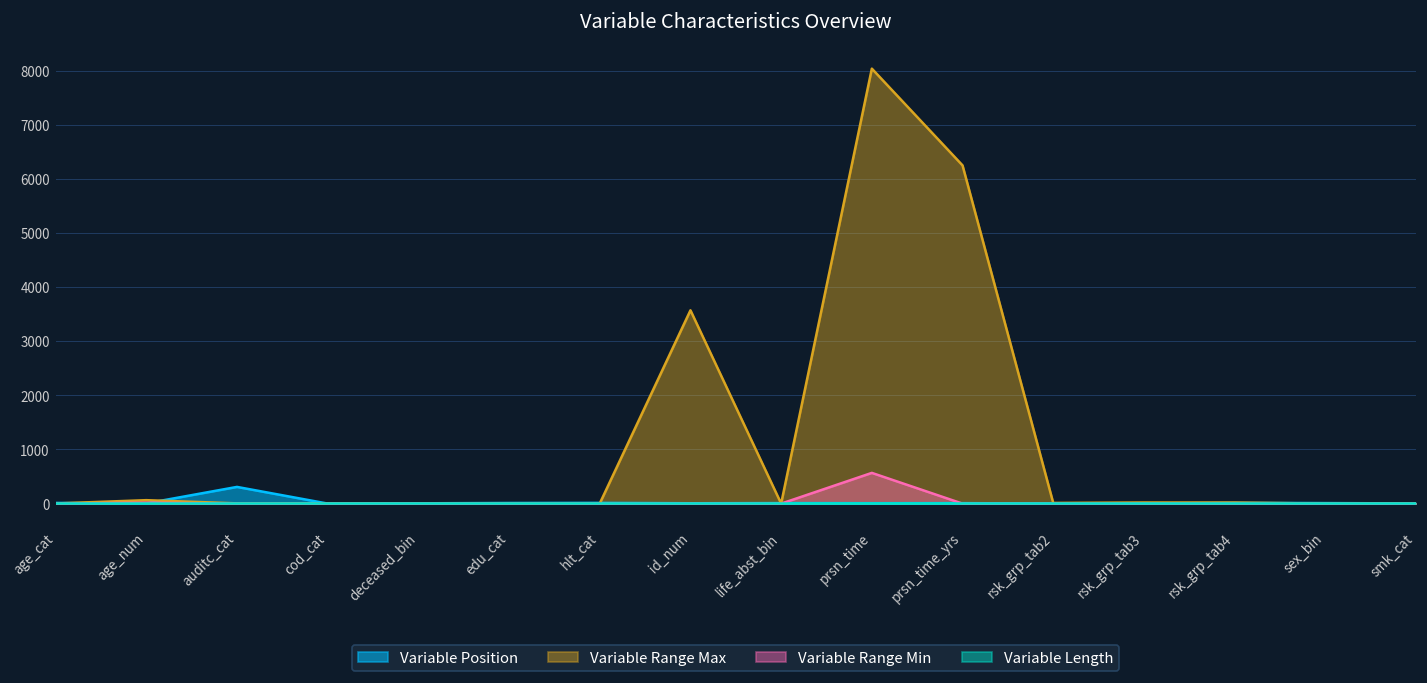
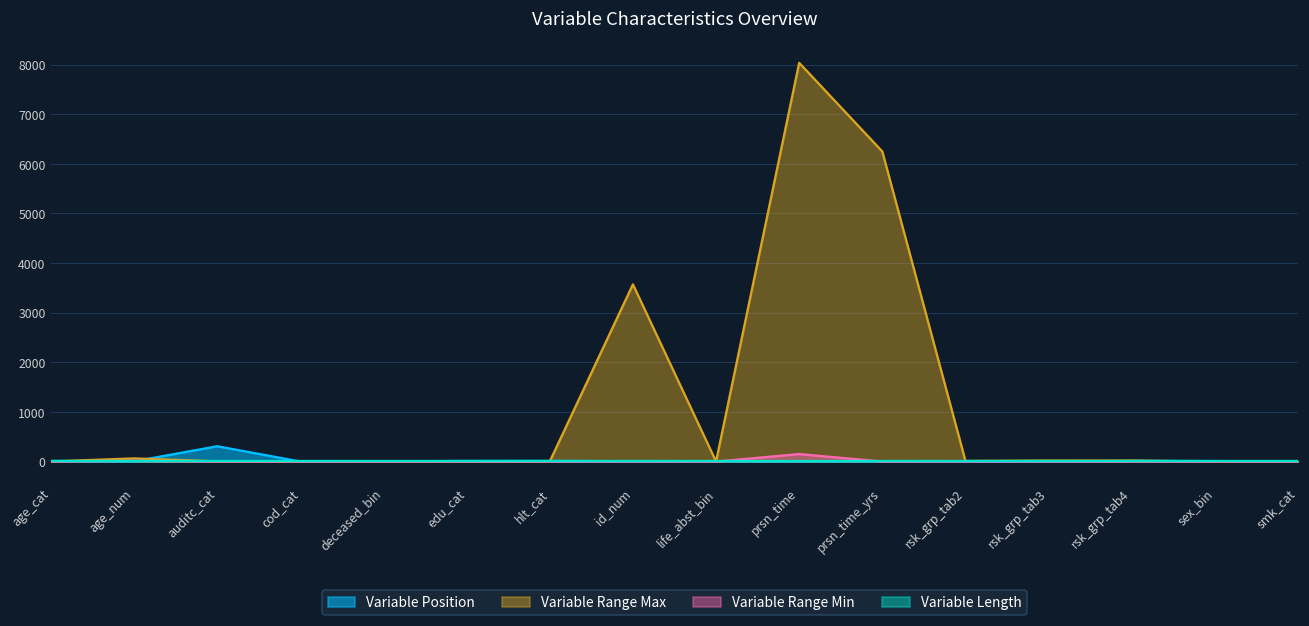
Variable Range Min, prsn_time: 600 -> 200
